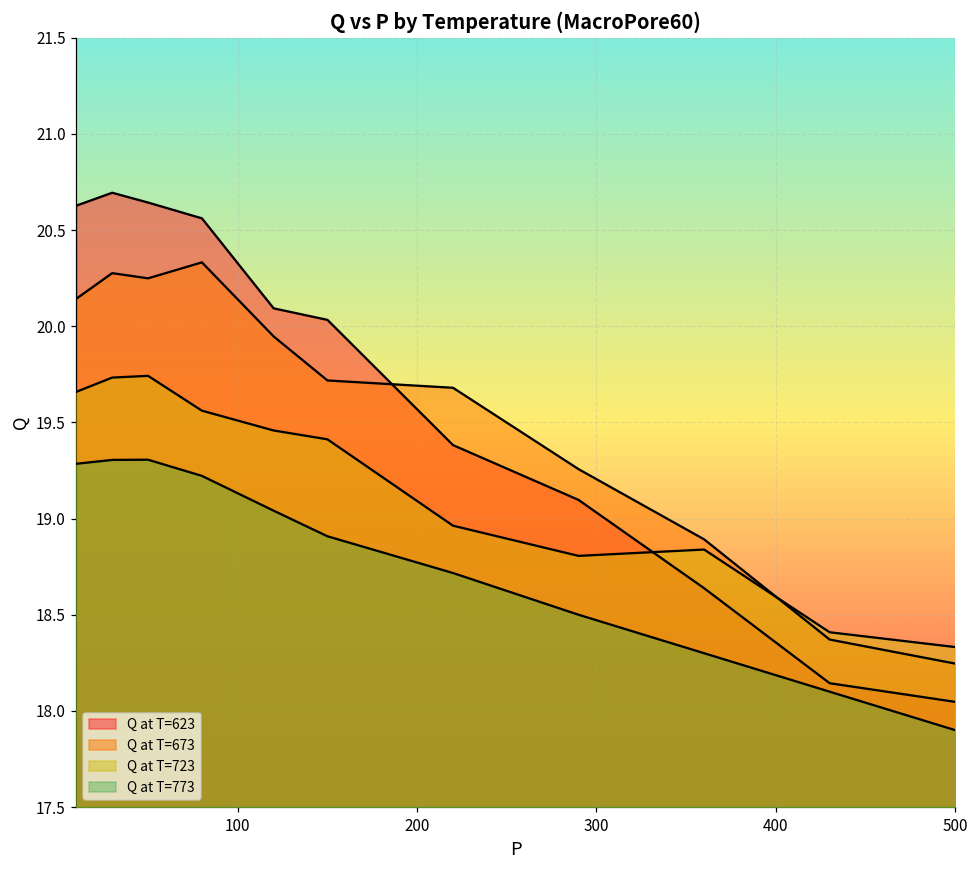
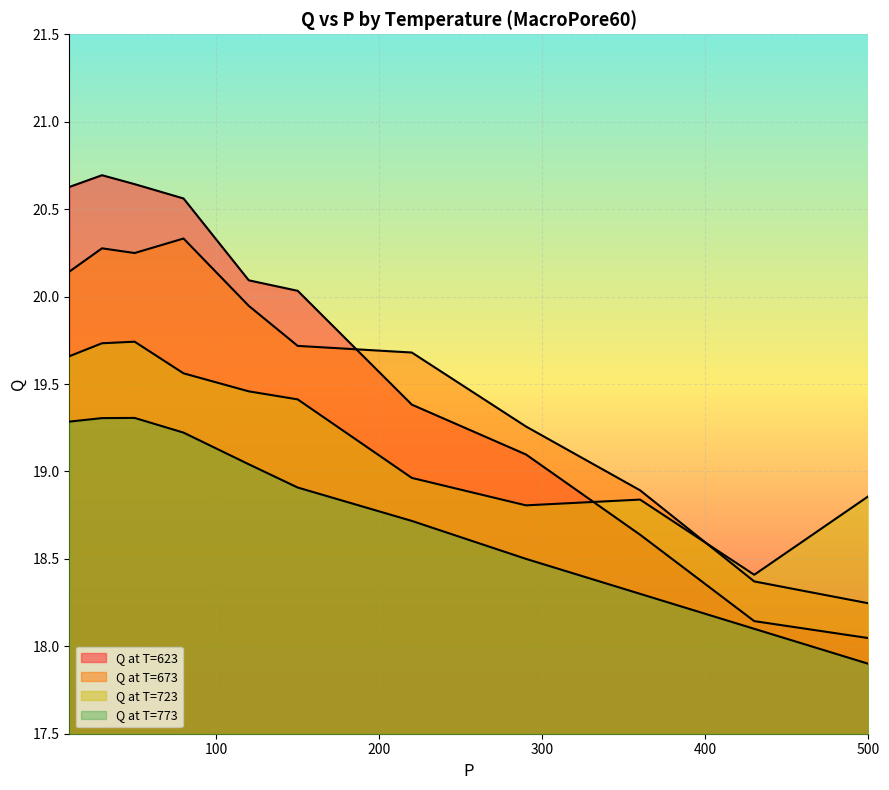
Q at T=723, 500: 18.33 -> 18.86
